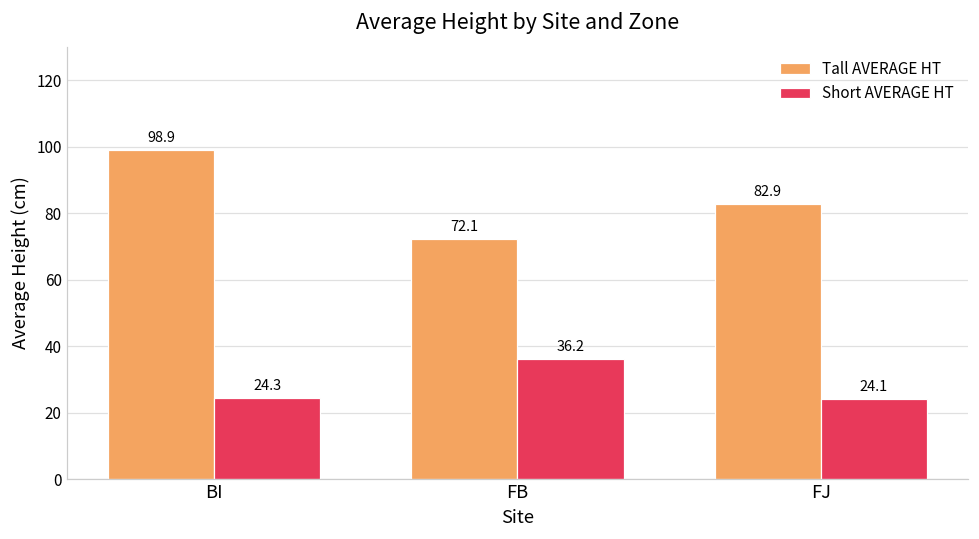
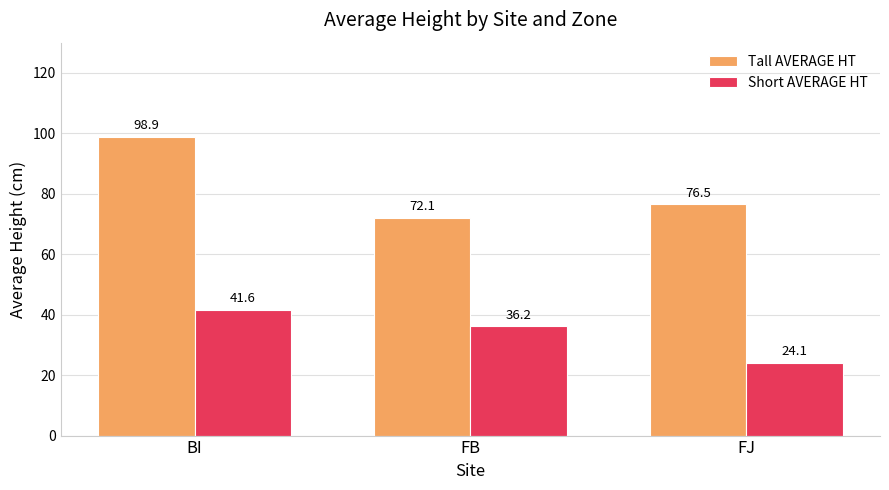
Short AVERAGE HT, BI: 24.3 -> 41.6
Tall AVERAGE HT, FJ: 82.9 -> 76.5
